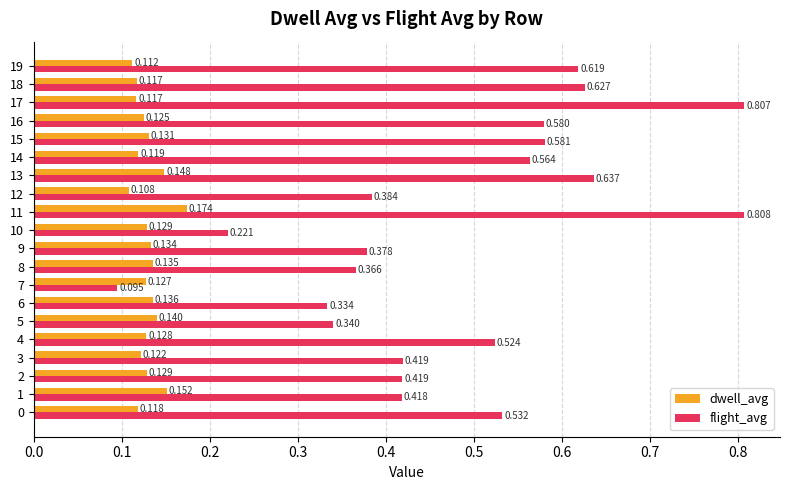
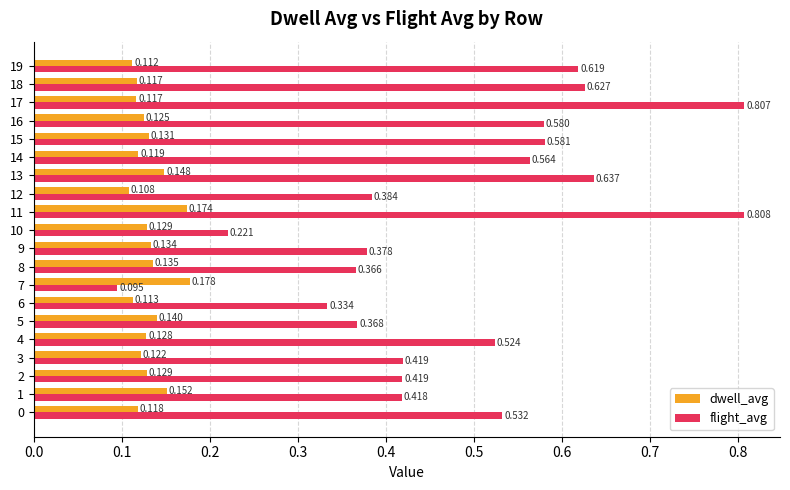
dwell_avg, 7: 0.127 -> 0.178
dwell_avg, 6: 0.136 -> 0.113
flight_avg, 5: 0.340 -> 0.368
